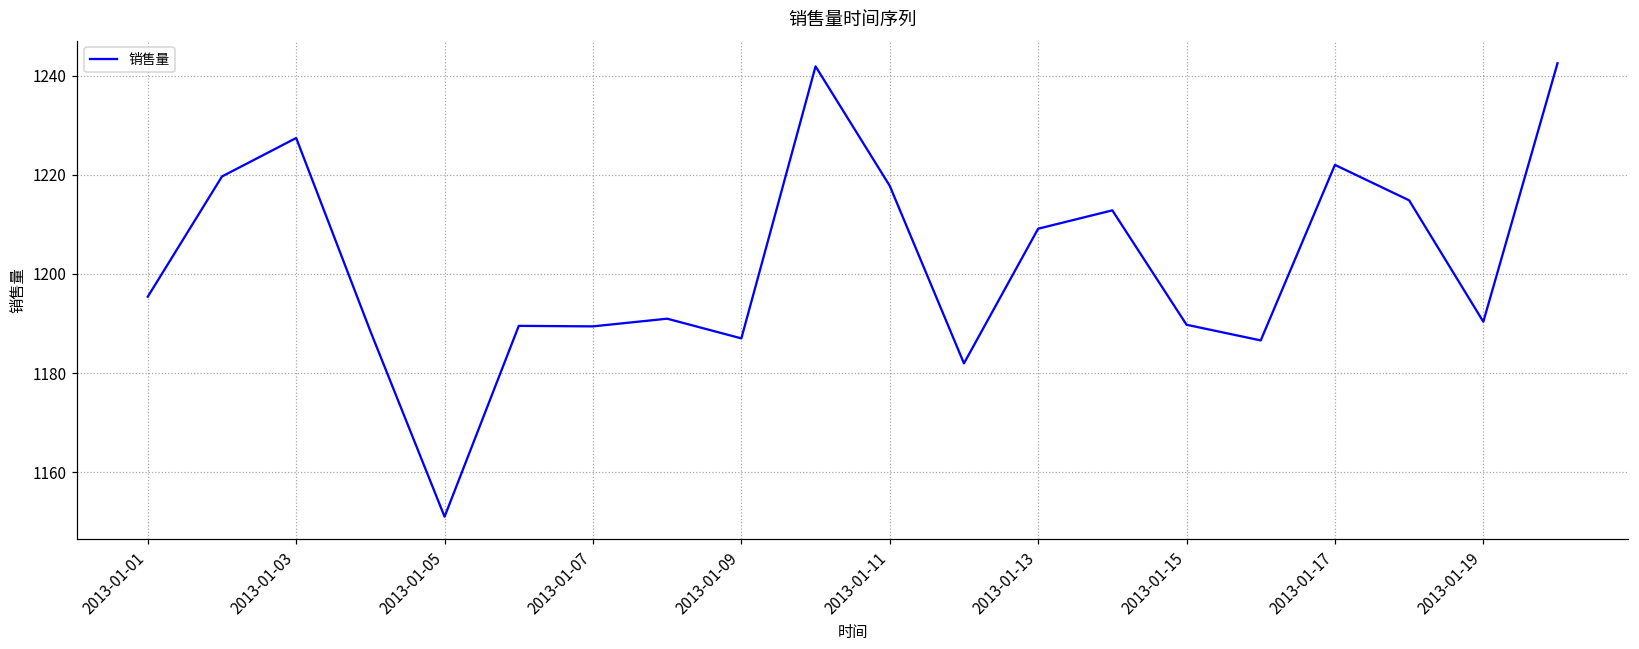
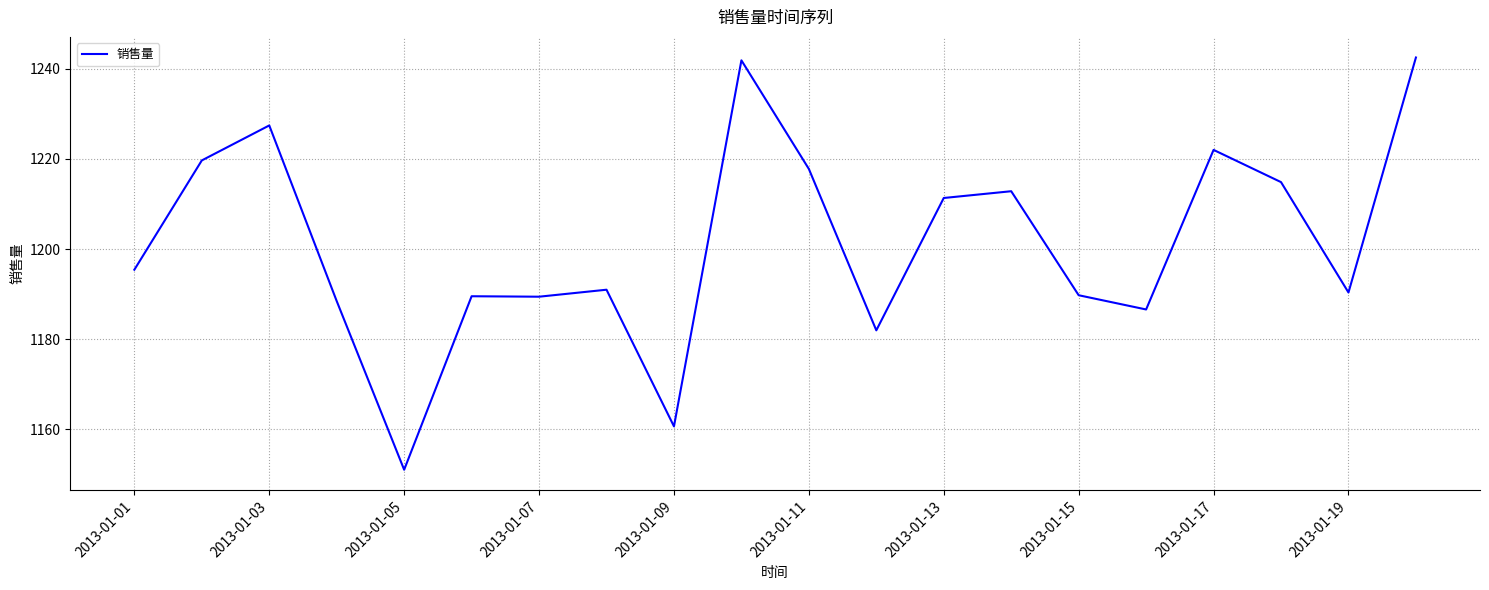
2013-01-09: 1187 -> 1161
2013-01-13: 1209 -> 1211
